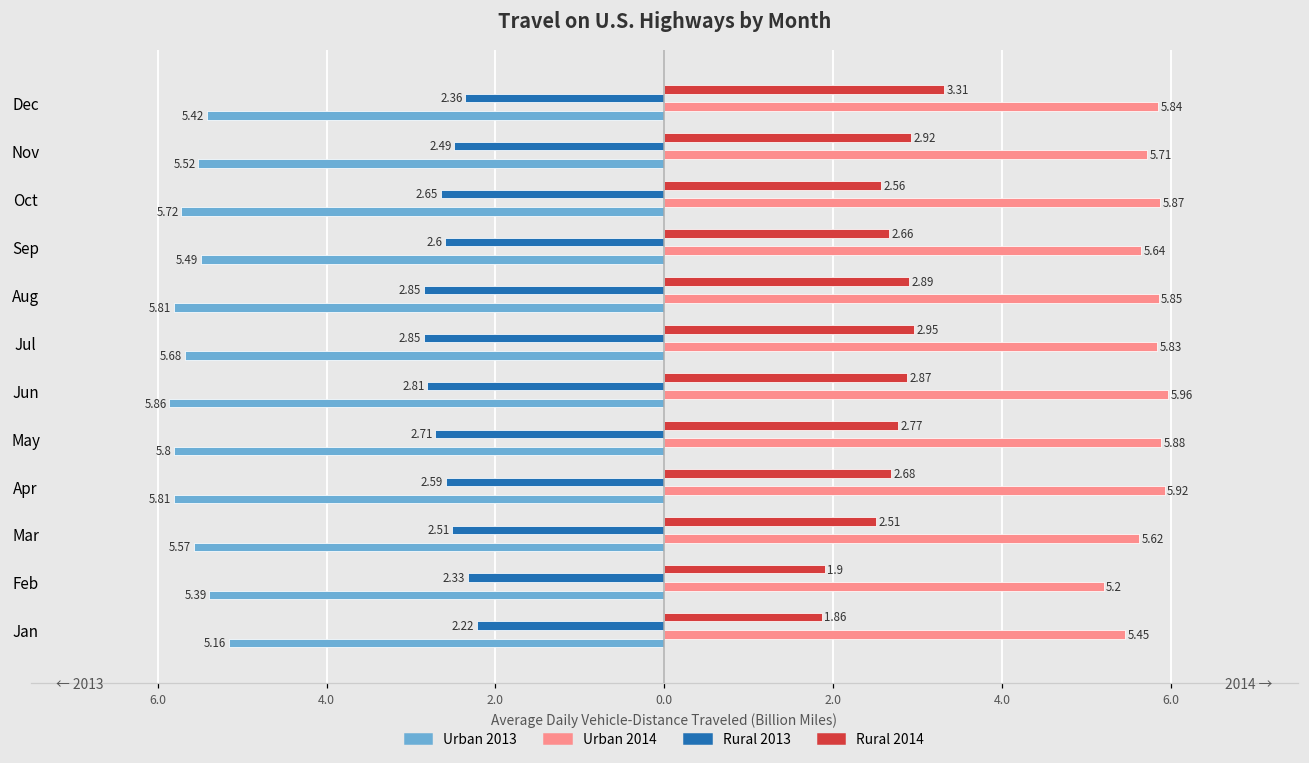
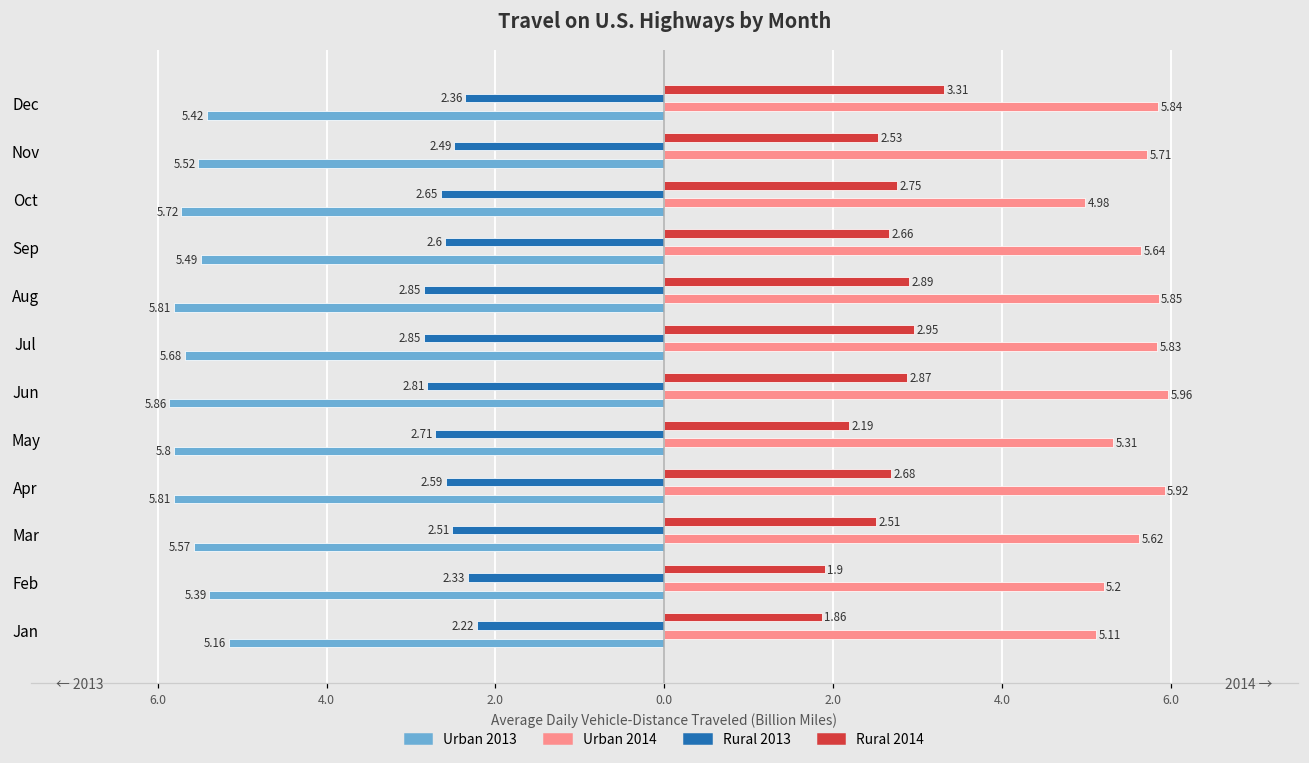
Rural 2014, Nov: 2.92 -> 2.53
Rural 2014, Oct: 2.56 -> 2.75
Urban 2014, Oct: 5.87 -> 4.98
Rural 2014, May: 2.77 -> 2.19
Urban 2014, May: 5.88 -> 5.31
Urban 2014, Jan: 5.45 -> 5.11
